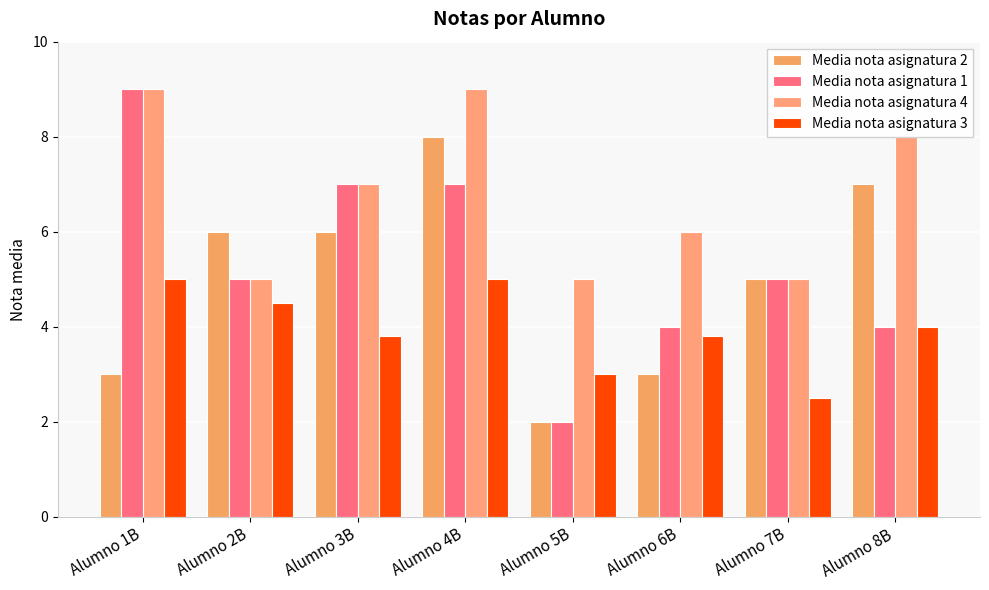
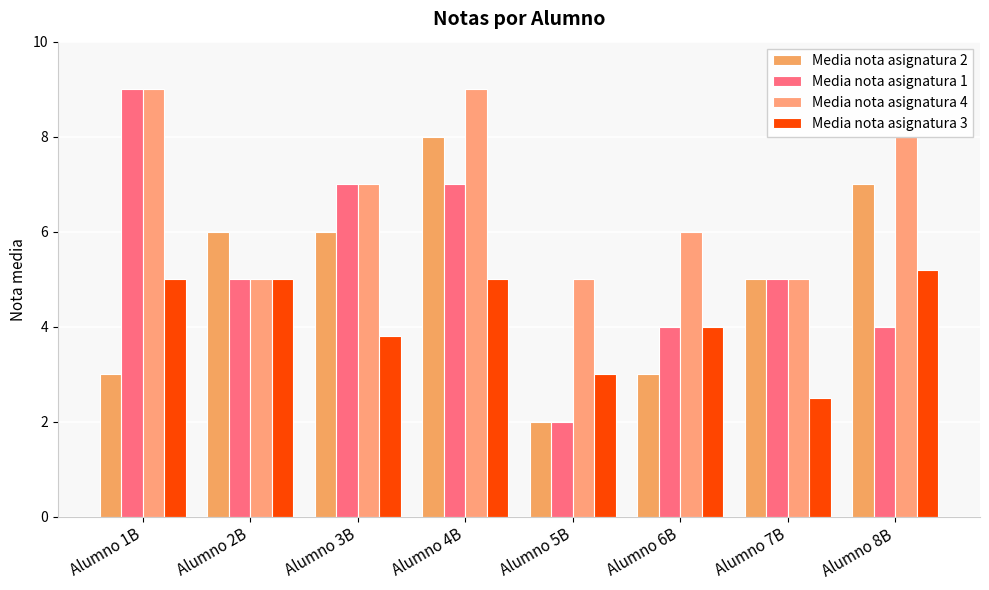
Media nota asignatura 3, Alumno 2B: 4.5 -> 5.0
Media nota asignatura 3, Alumno 6B: 3.8 -> 4.0
Media nota asignatura 3, Alumno 8B: 4.0 -> 5.2
